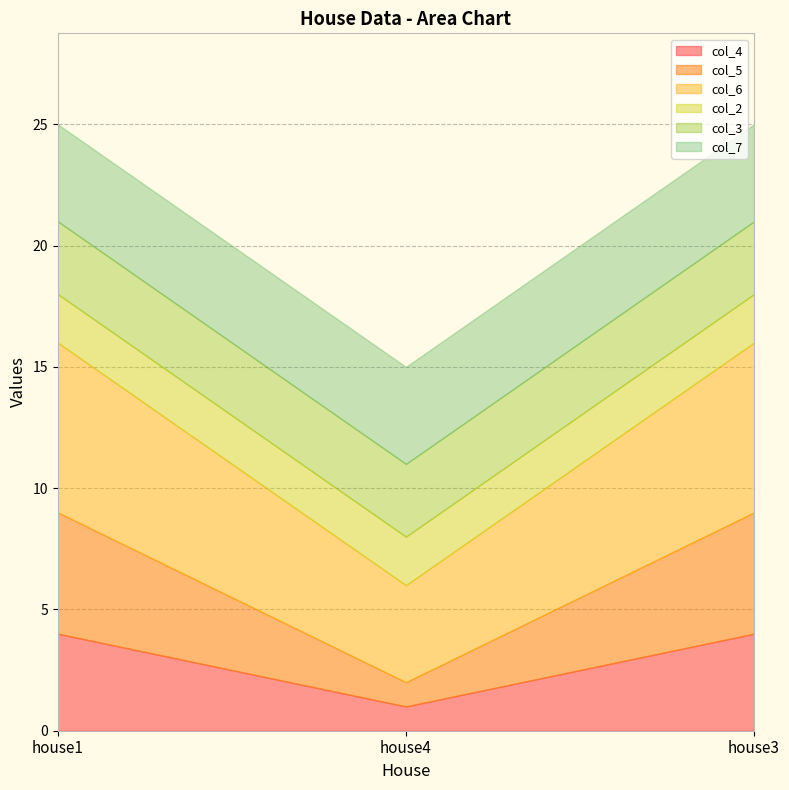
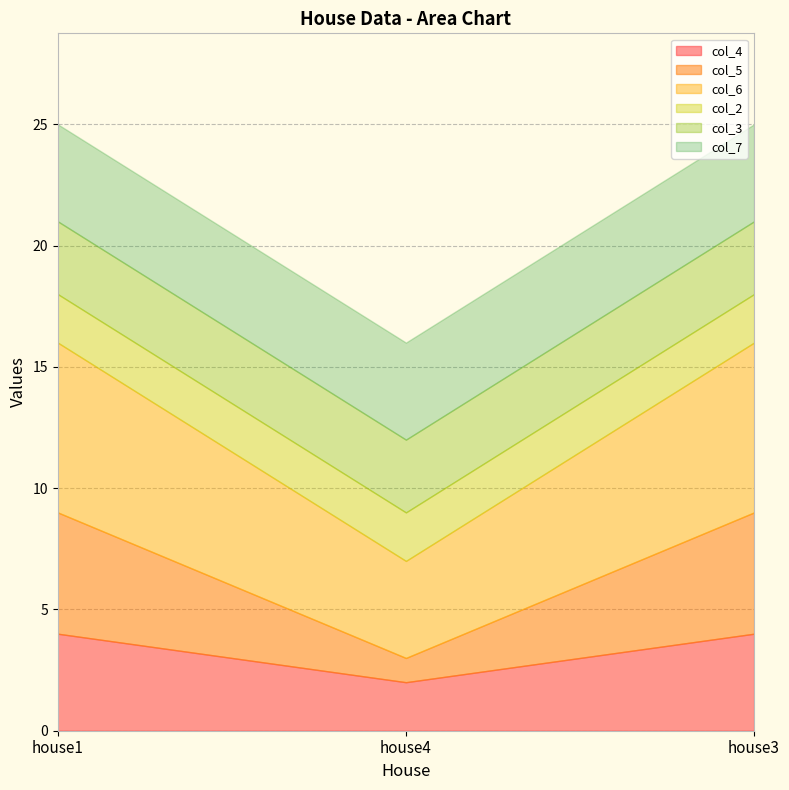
col_4, house4: 1 -> 2
